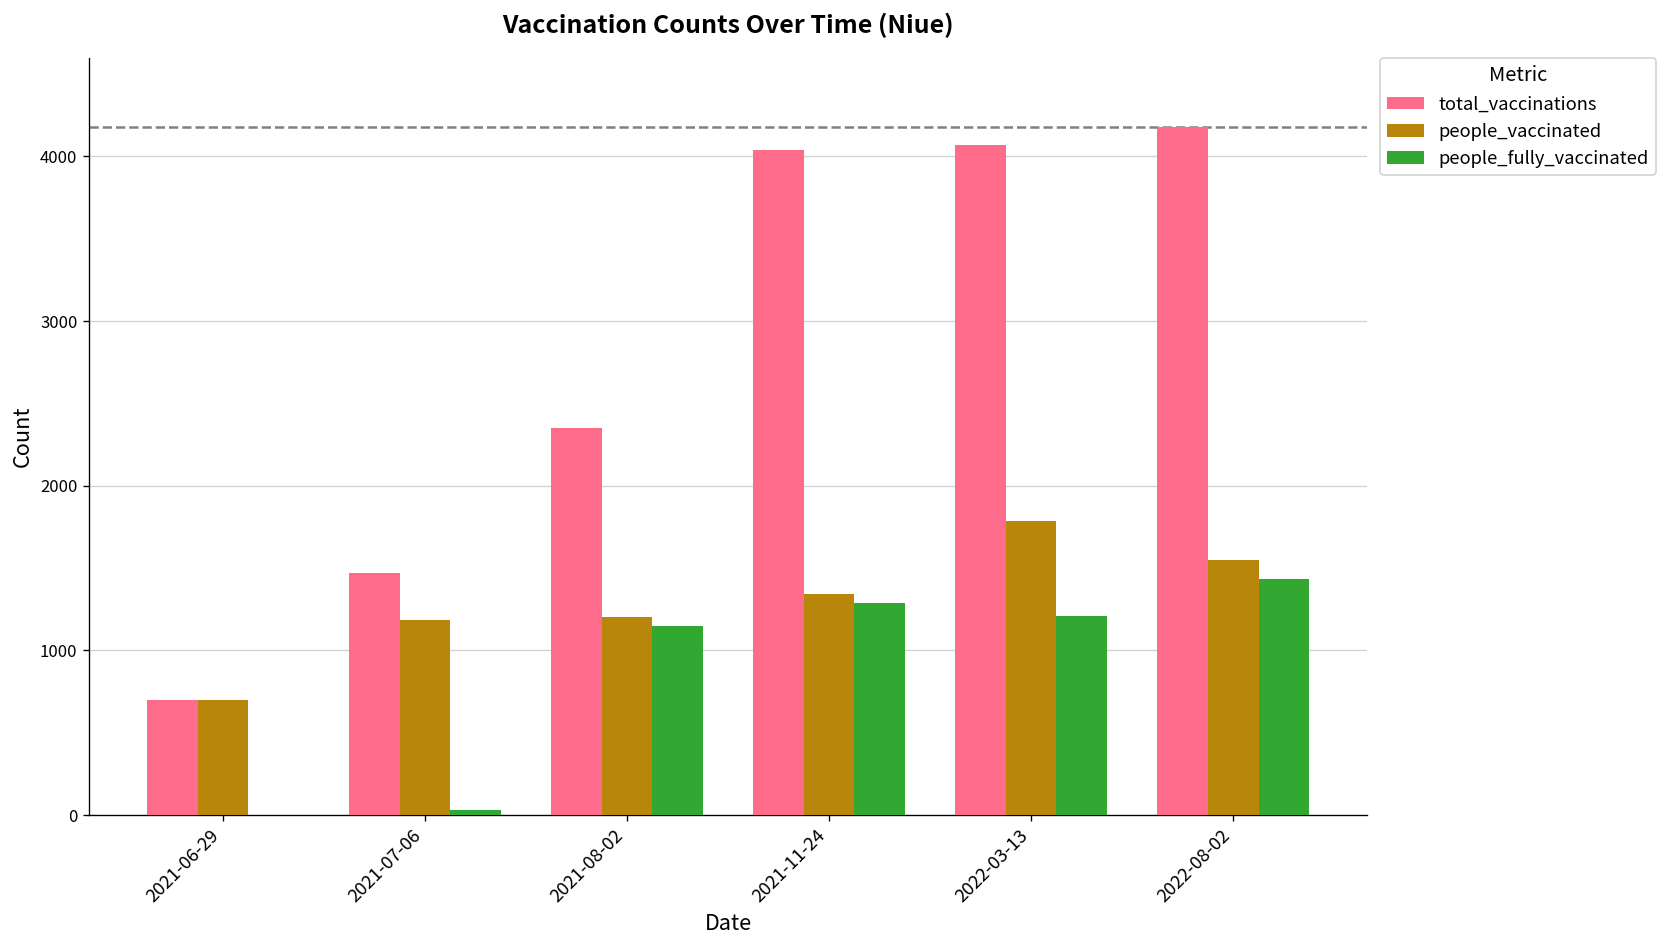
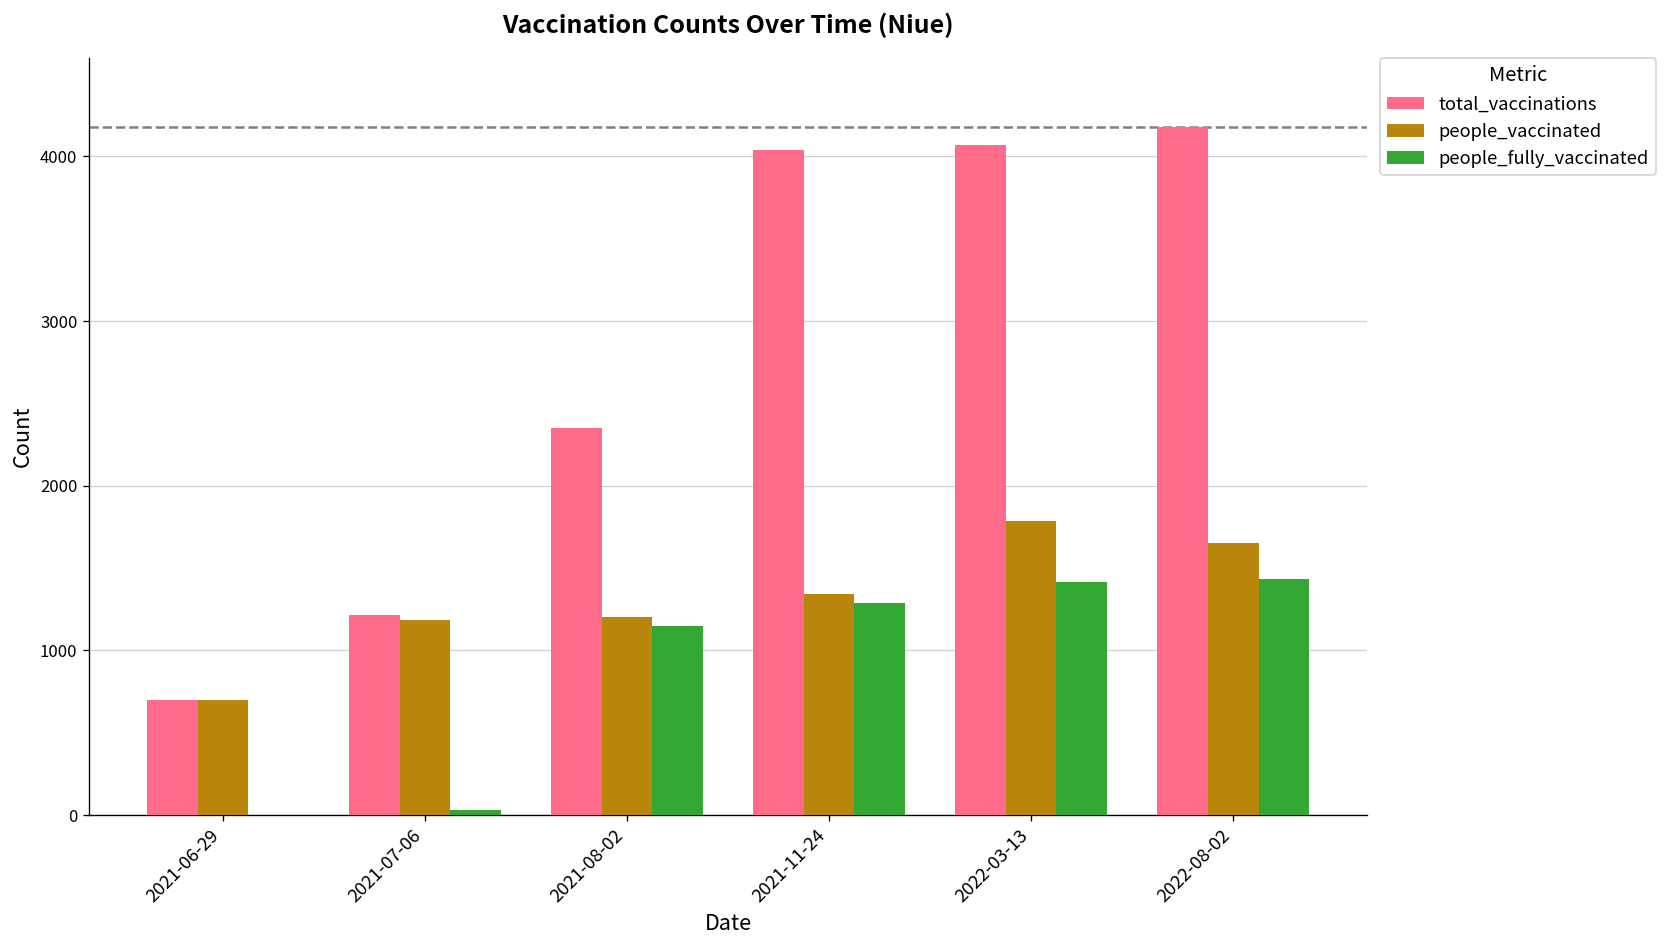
total_vaccinations, 2021-07-06: 1470 -> 1220
people_fully_vaccinated, 2022-03-13: 1210 -> 1420
people_vaccinated, 2022-08-02: 1550 -> 1650
